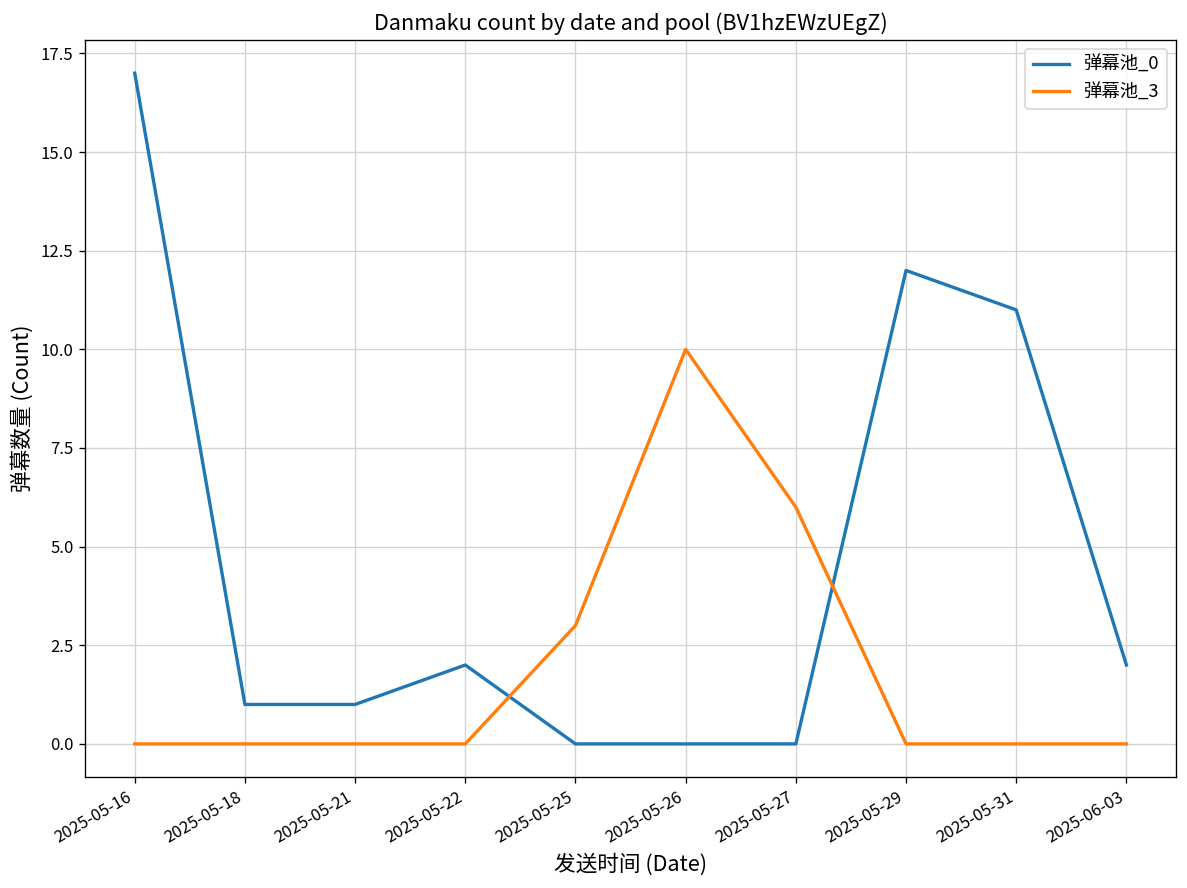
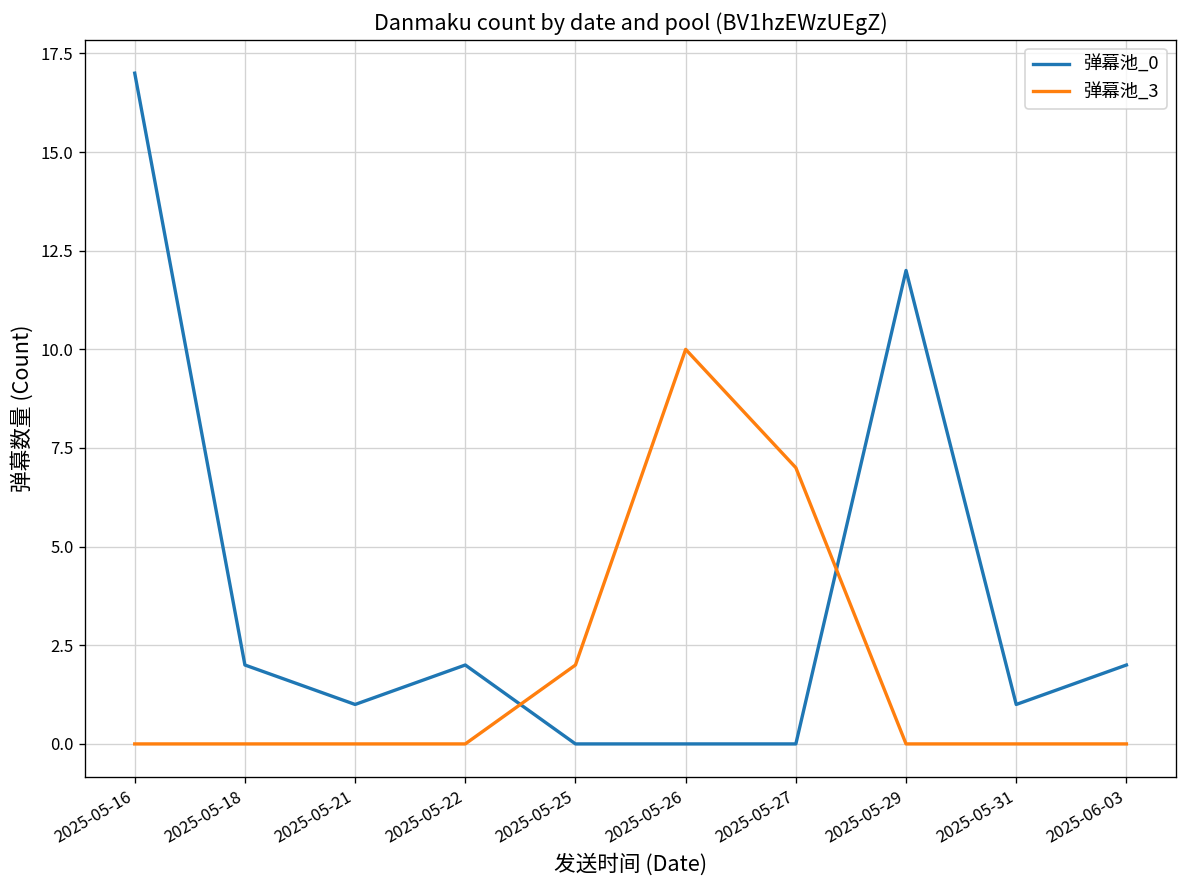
弹幕池_0, 2025-05-18: 1 -> 2
弹幕池_3, 2025-05-25: 3 -> 2
弹幕池_3, 2025-05-27: 6 -> 7
弹幕池_0, 2025-05-31: 11 -> 1
